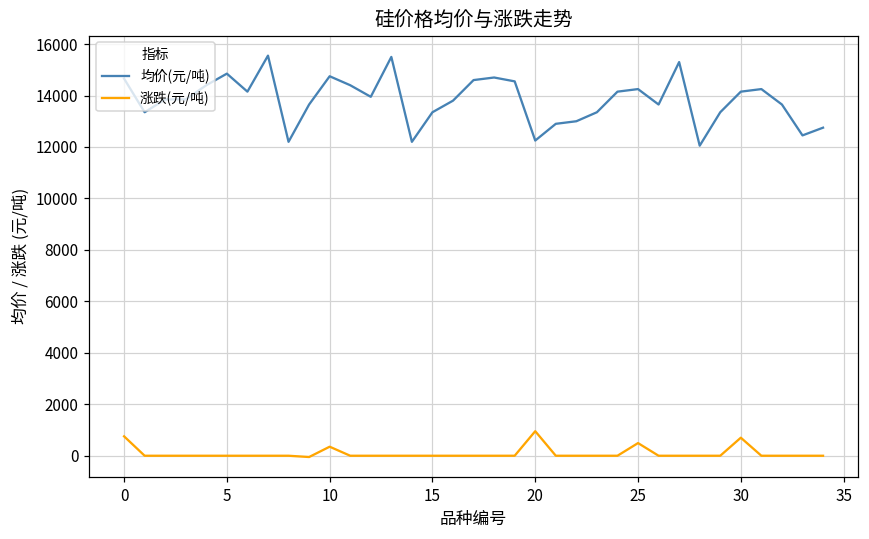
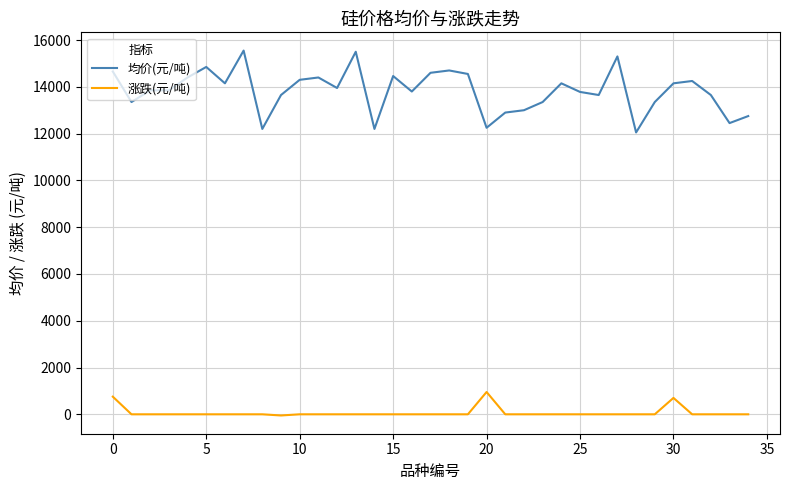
均价(元/吨), 10: 14700 -> 14300
涨跌(元/吨), 10: 400 -> 0
均价(元/吨), 15: 13400 -> 14500
均价(元/吨), 25: 14300 -> 13800
涨跌(元/吨), 25: 500 -> 0
